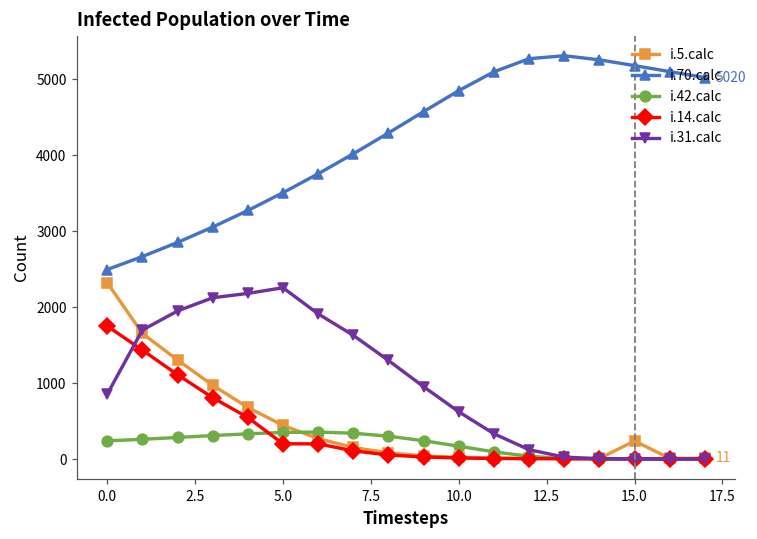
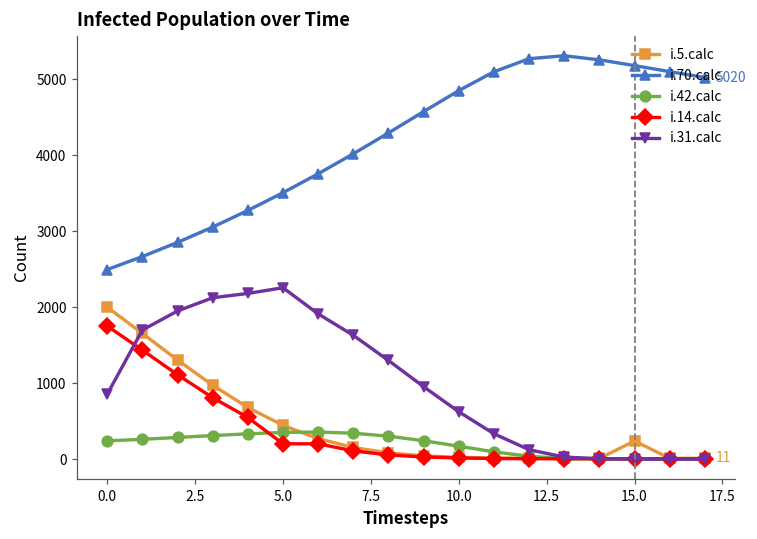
i.5.calc, 0.0: 2300 -> 2000
